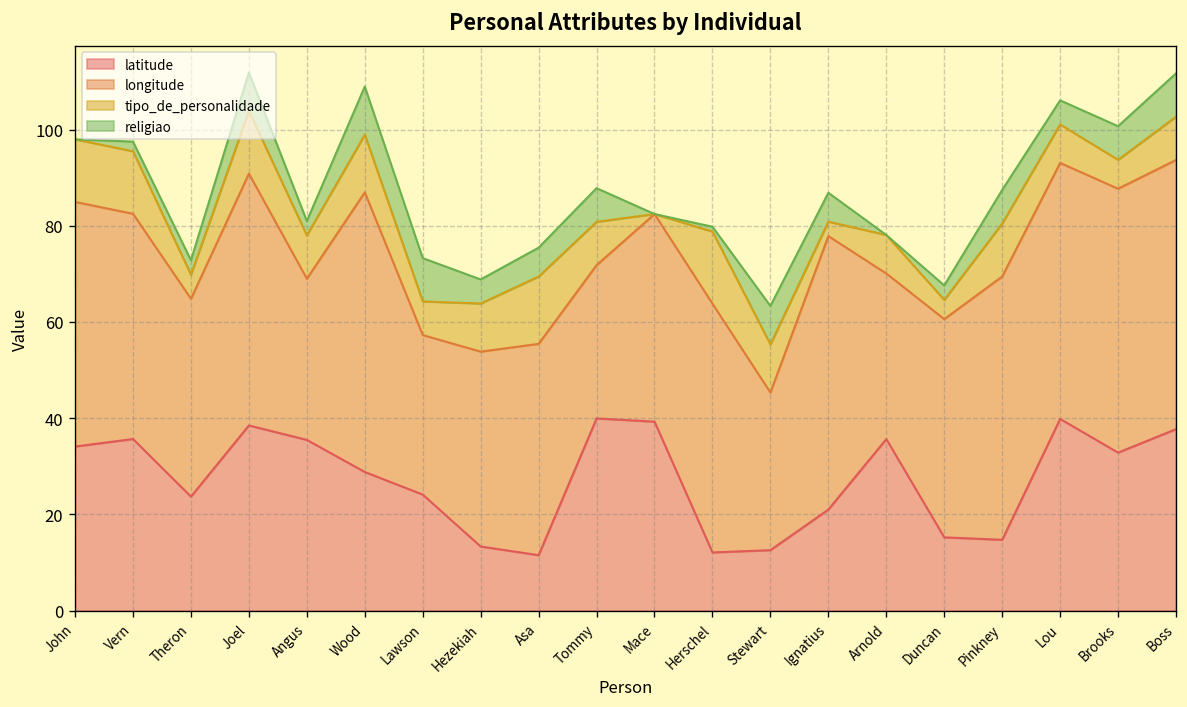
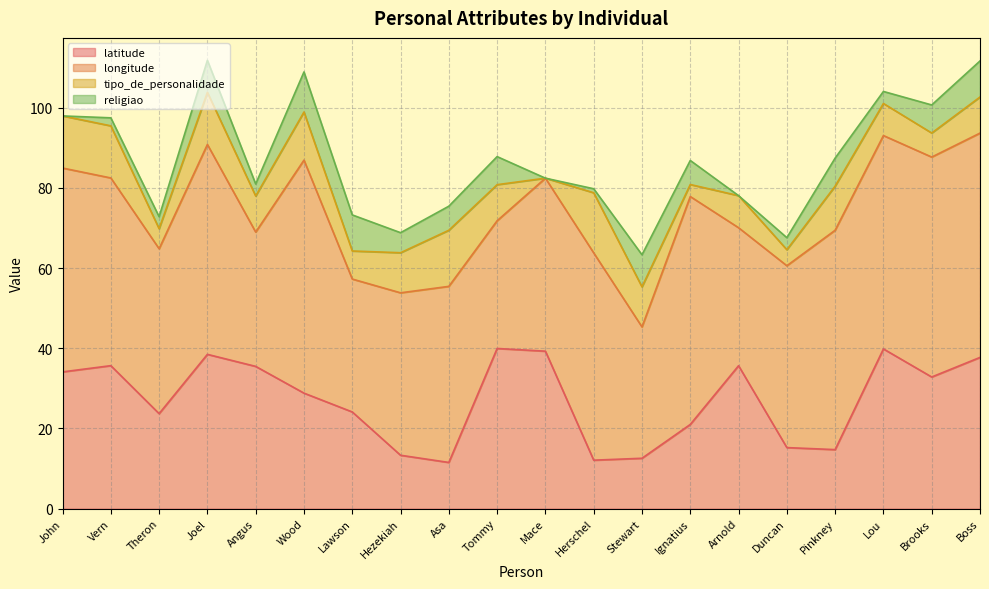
religiao, Lou: 5 -> 3
